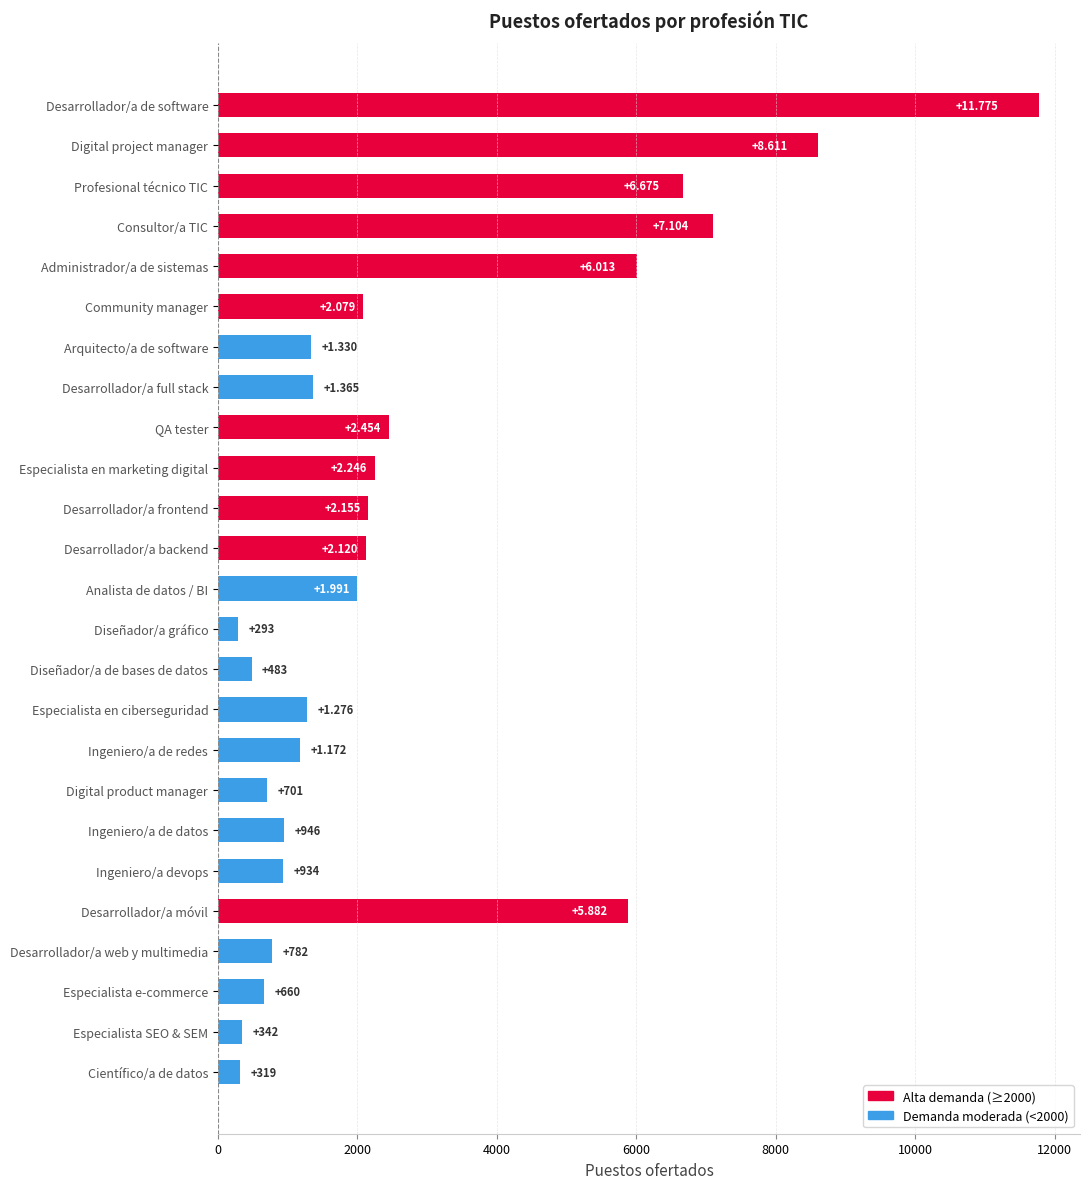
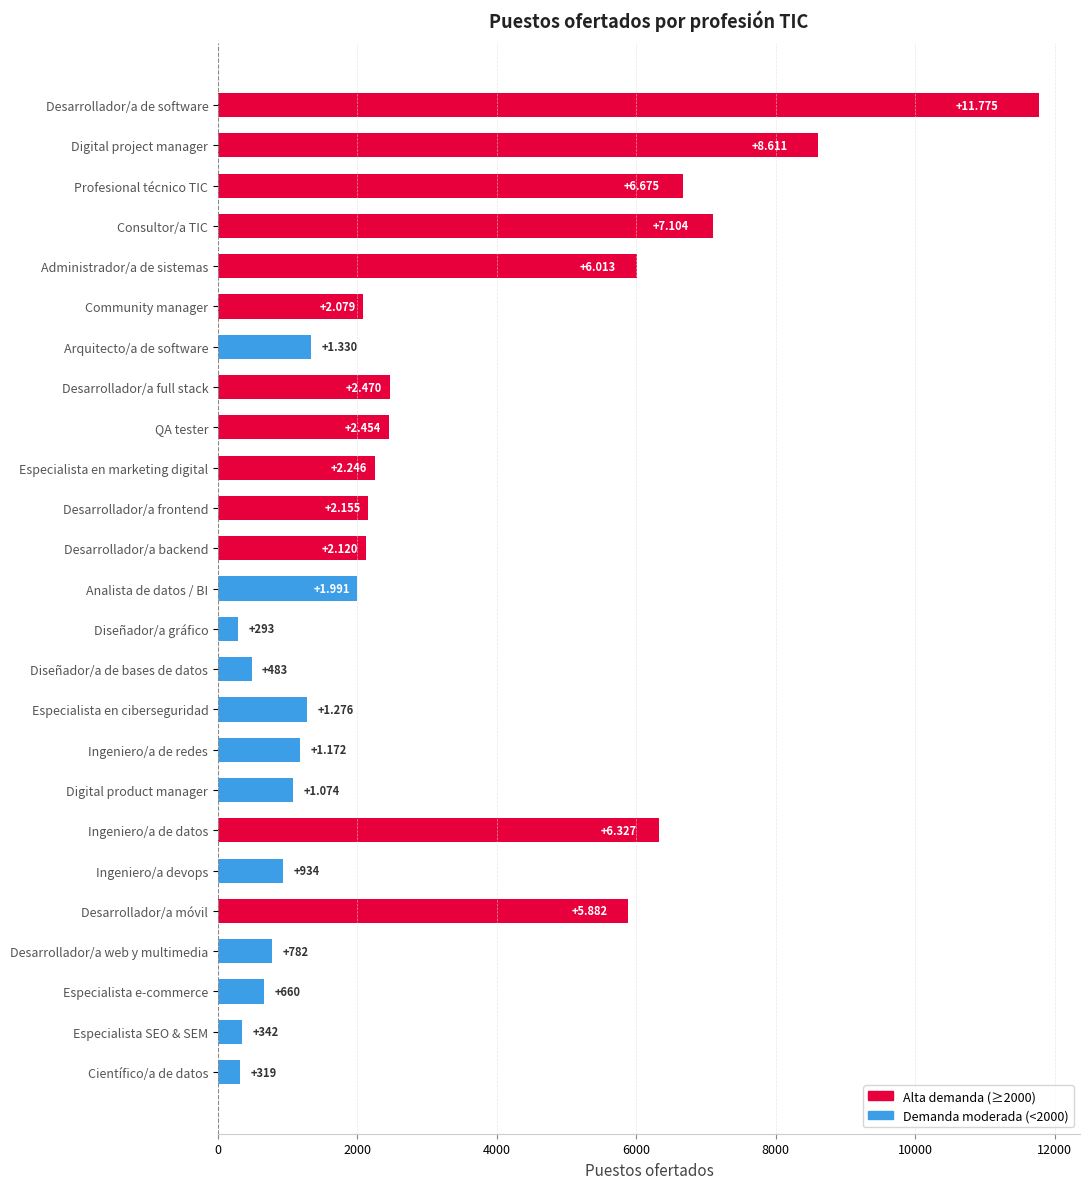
Desarrollador/a full stack: +1.365 -> +2.470
Digital product manager: +701 -> +1.074
Ingeniero/a de datos: +946 -> +6.327
